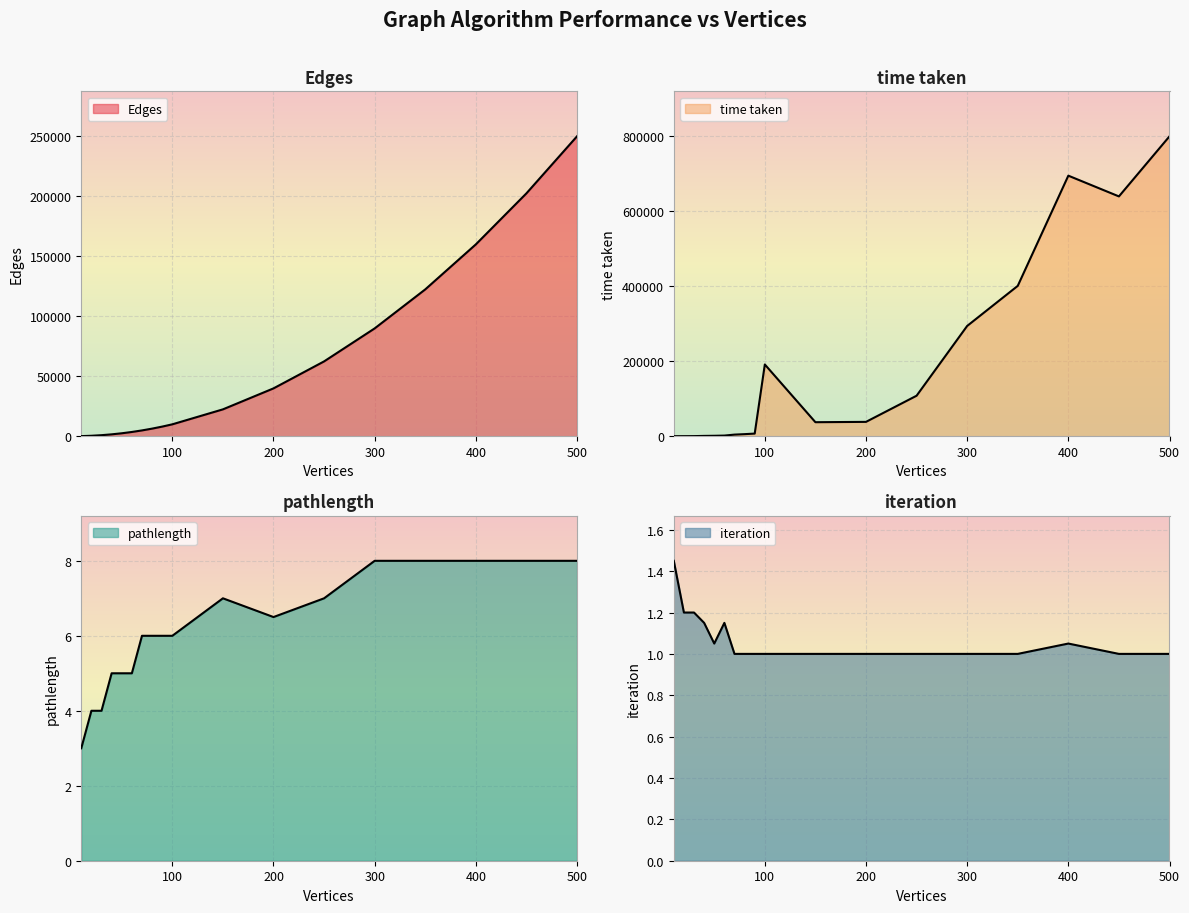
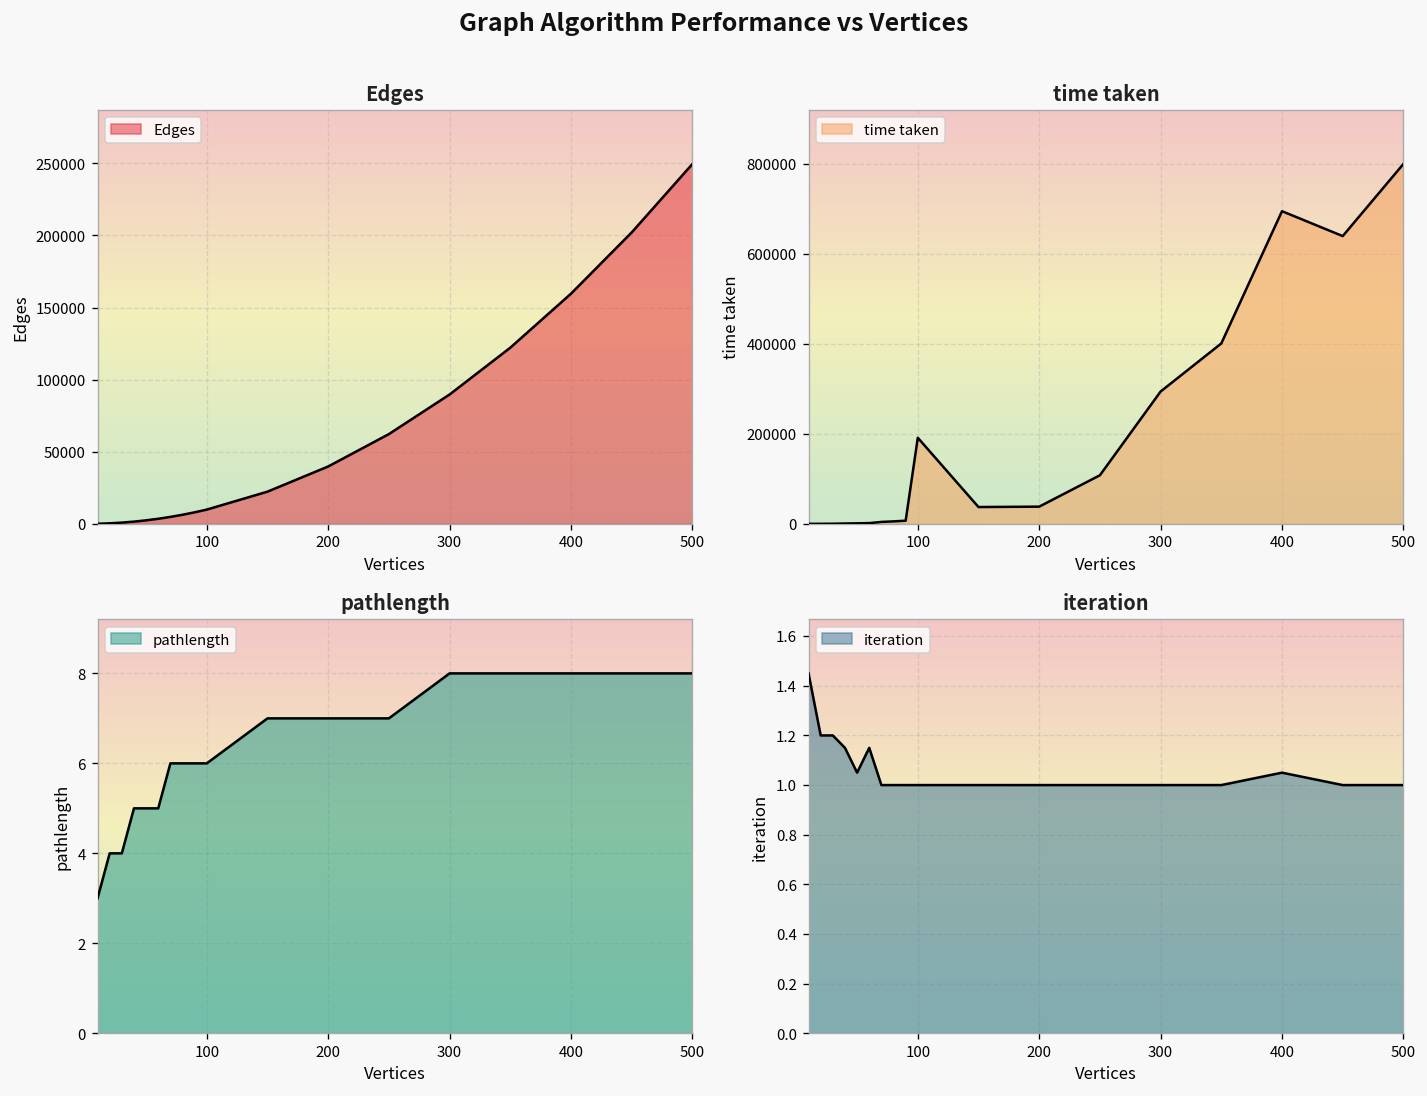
pathlength, 200: 6.5 -> 7.0
